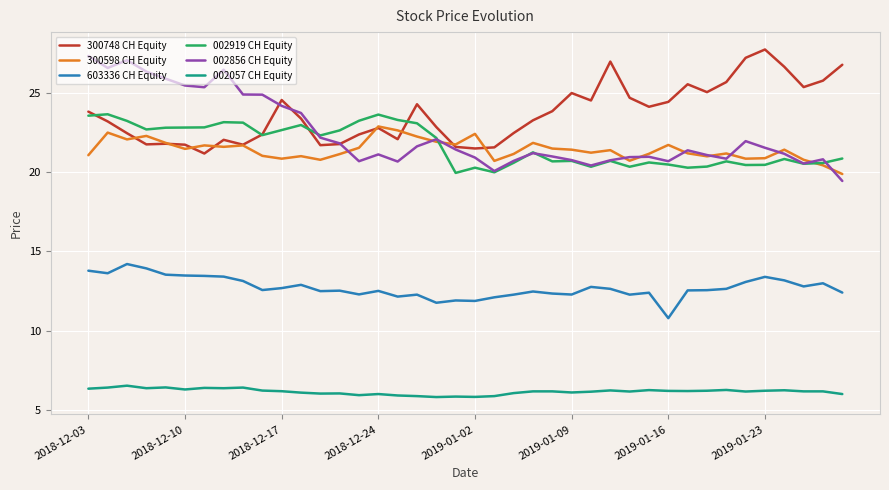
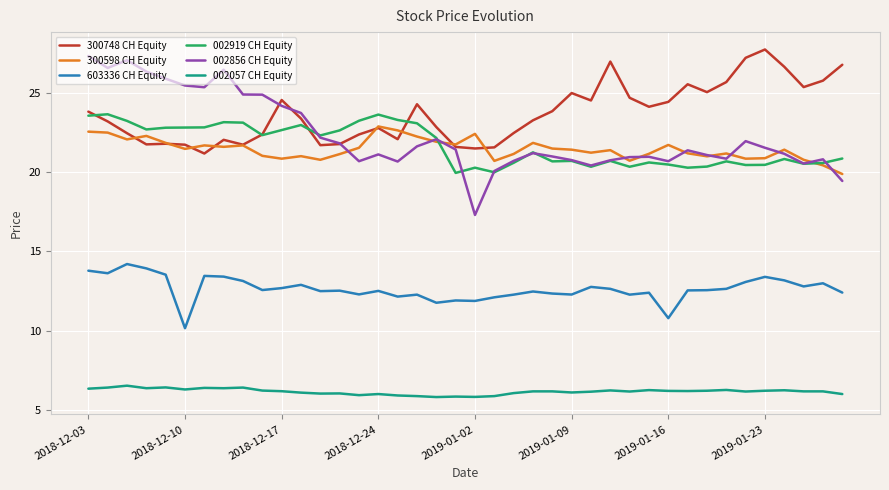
300598 CH Equity, 2018-12-03: 21.1 -> 22.6
603336 CH Equity, 2018-12-10: 13.5 -> 10.1
002856 CH Equity, 2019-01-02: 20.9 -> 17.3
